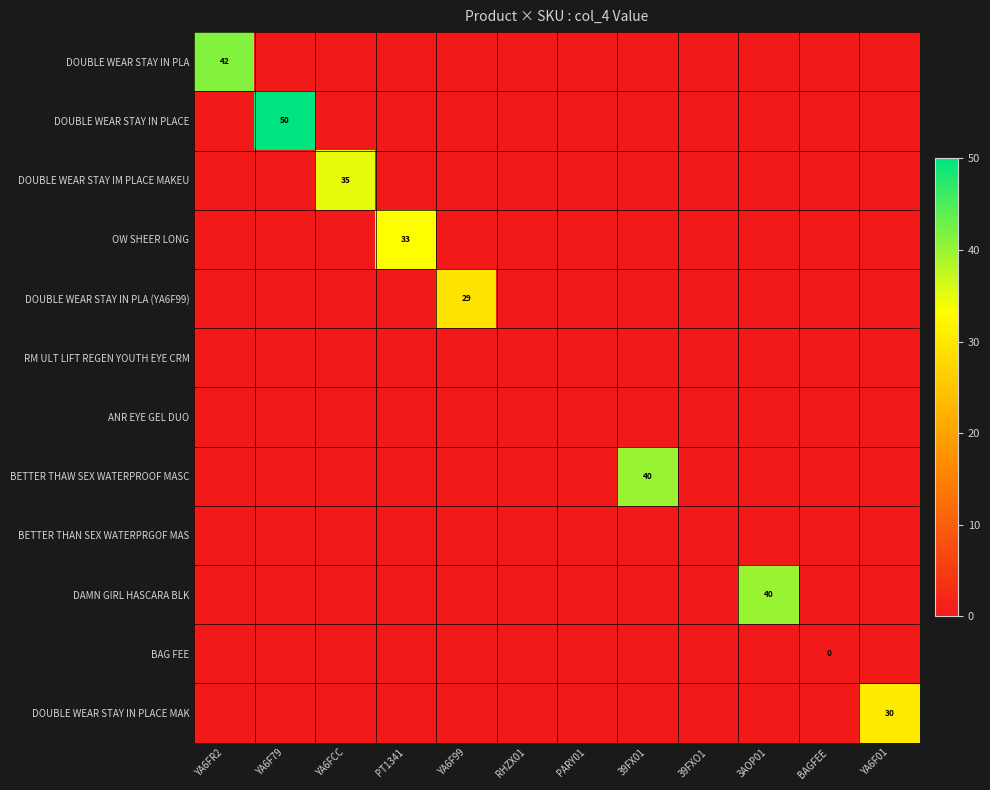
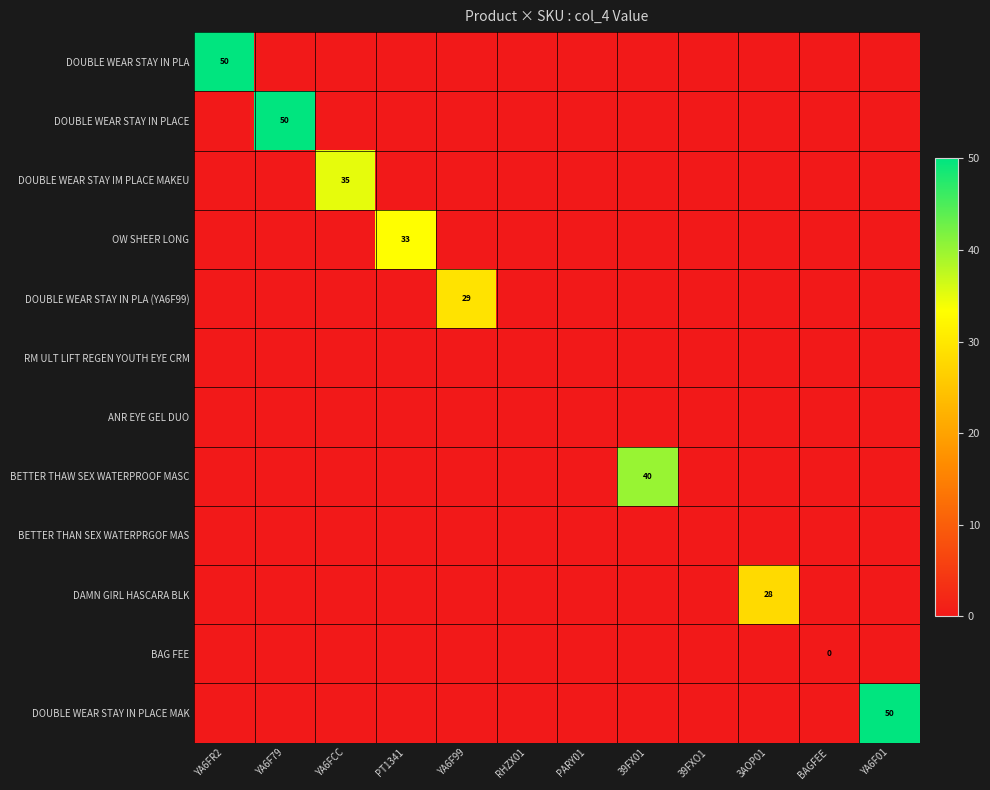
DOUBLE WEAR STAY IN PLA, YA6FR2: 42 -> 50
DAMN GIRL HASCARA BLK, 3AOP01: 40 -> 28
DOUBLE WEAR STAY IN PLACE MAK, YA6F01: 30 -> 50
